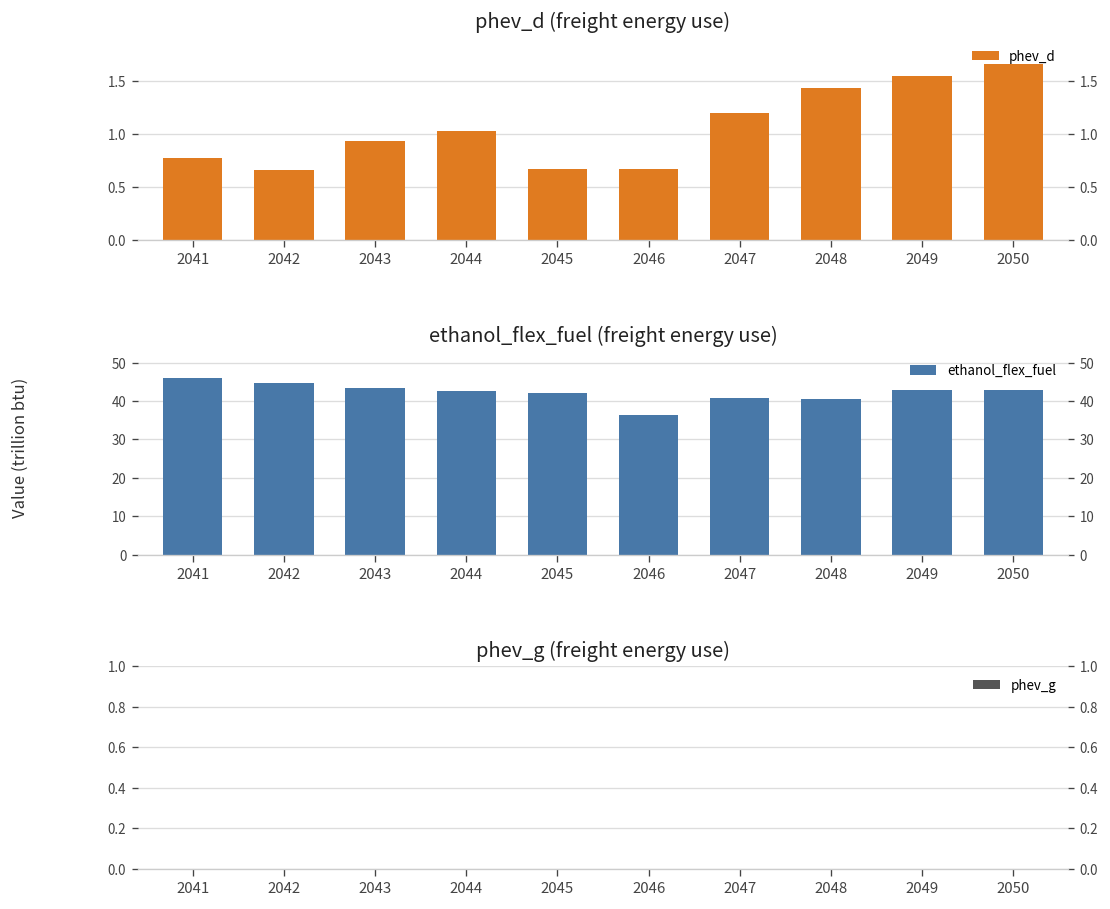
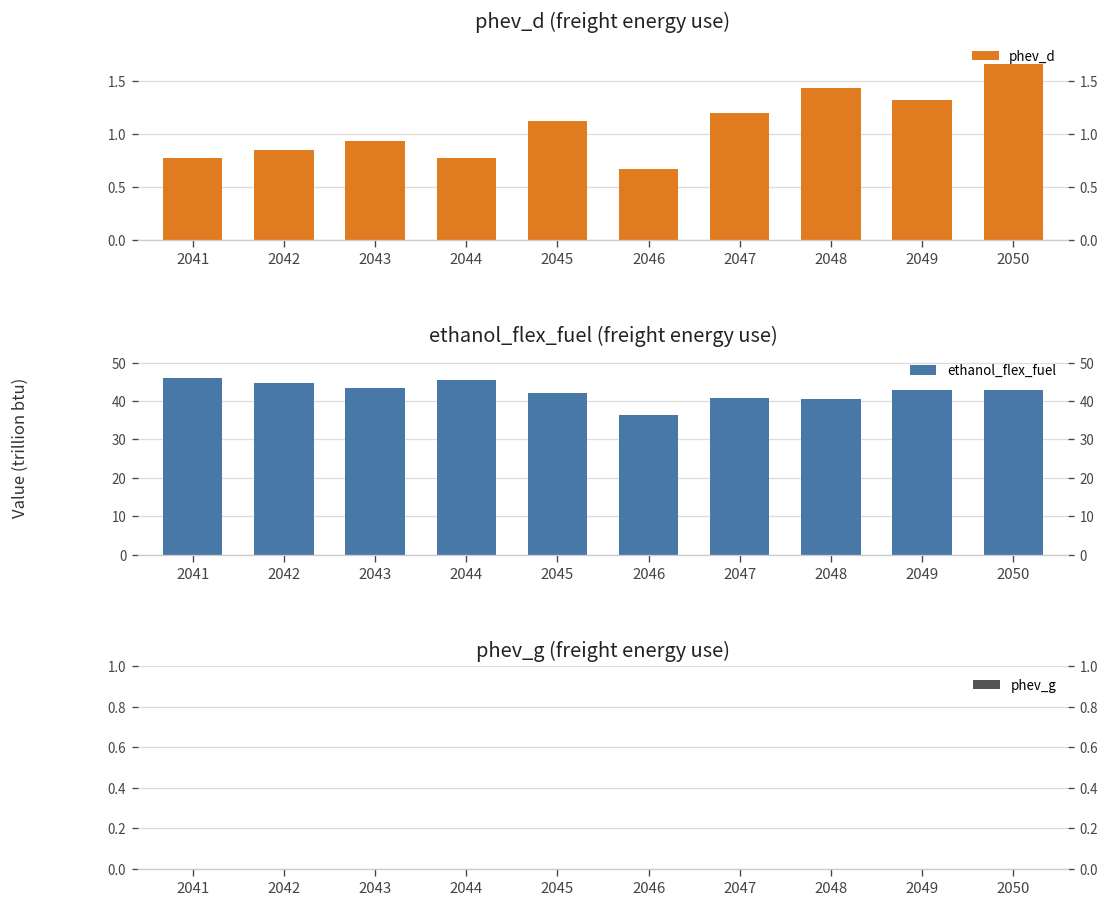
phev_d (freight energy use), 2042: 0.7 -> 0.9
phev_d (freight energy use), 2044: 1.0 -> 0.8
phev_d (freight energy use), 2045: 0.7 -> 1.1
phev_d (freight energy use), 2049: 1.5 -> 1.3
ethanol_flex_fuel (freight energy use), 2044: 43 -> 46
